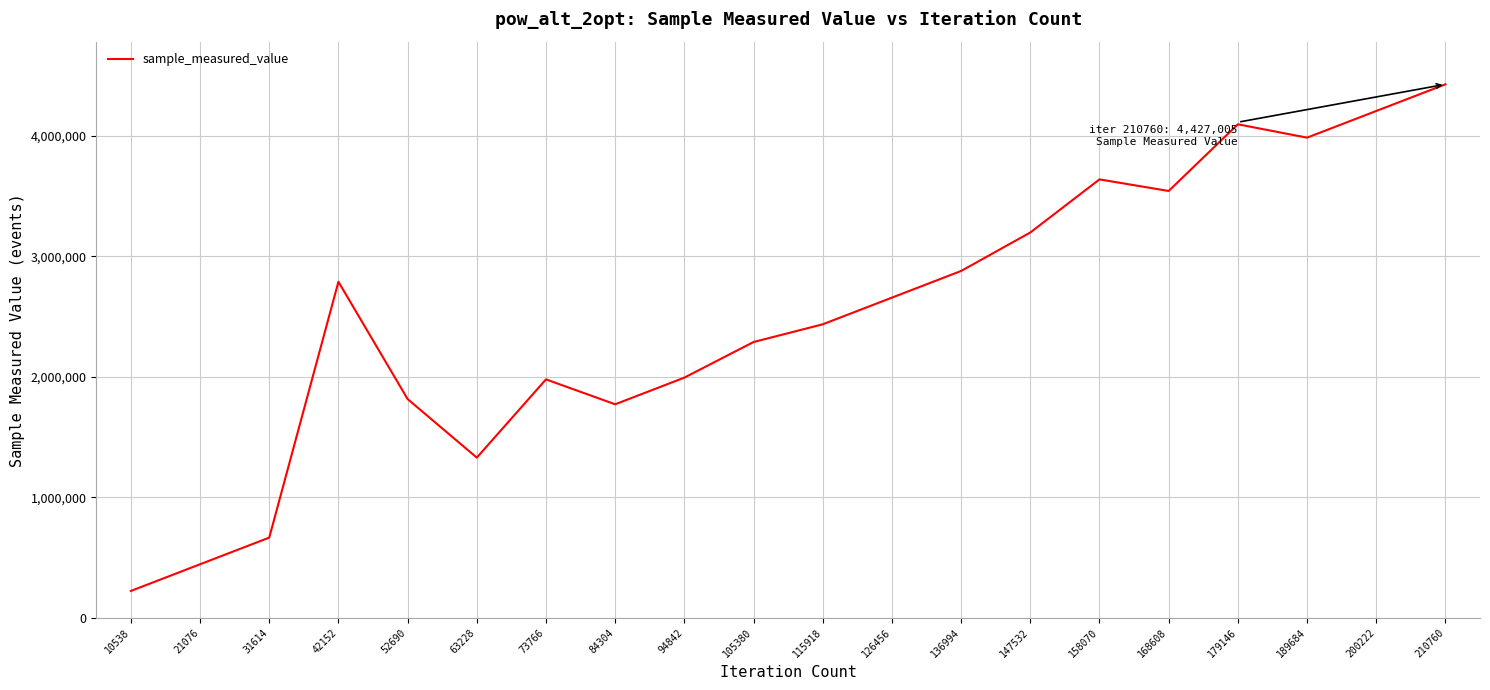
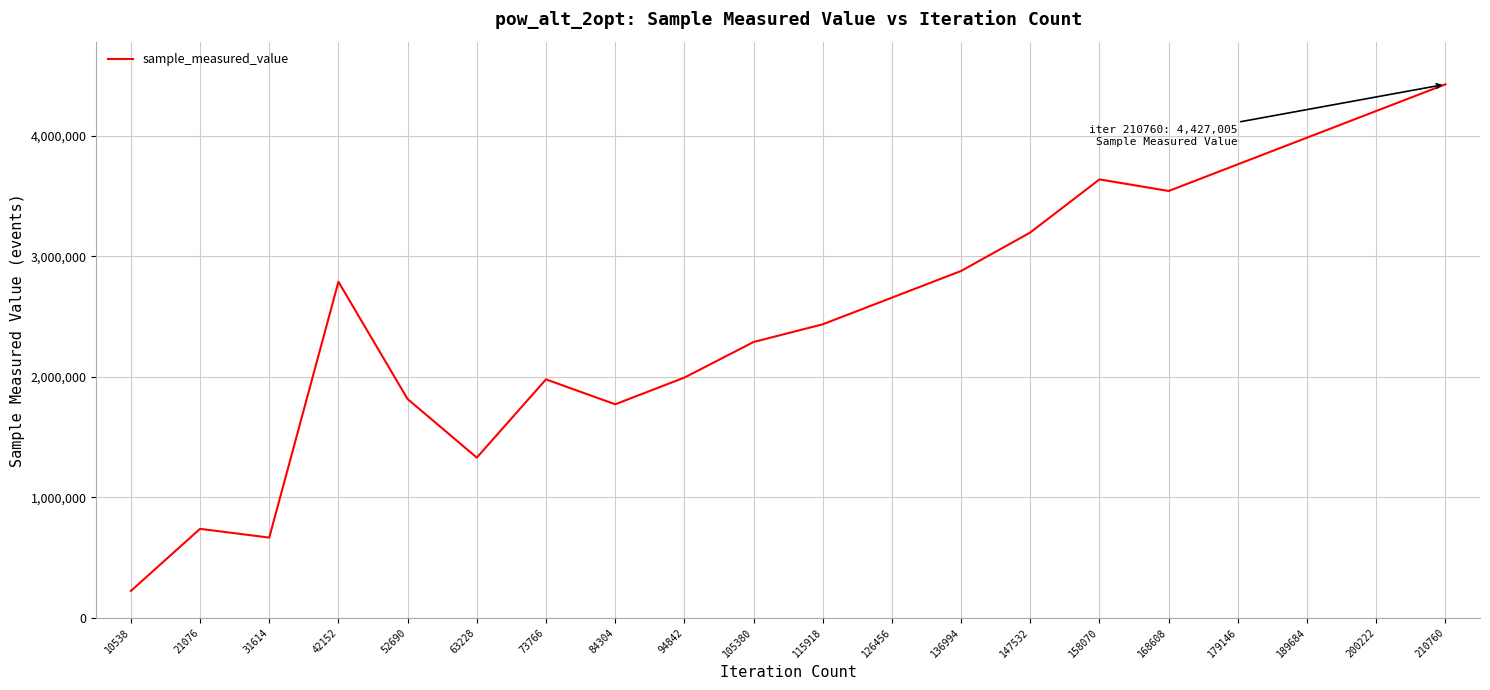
21076: 440,000 -> 740,000
179146: 4,100,000 -> 3,760,000
